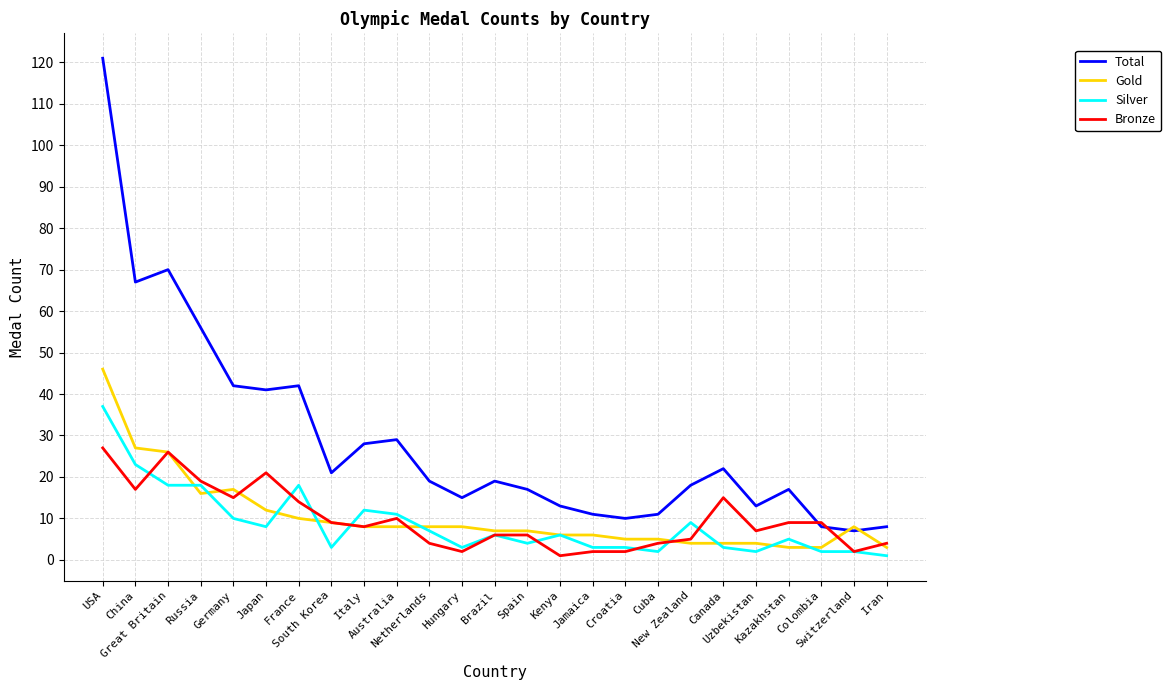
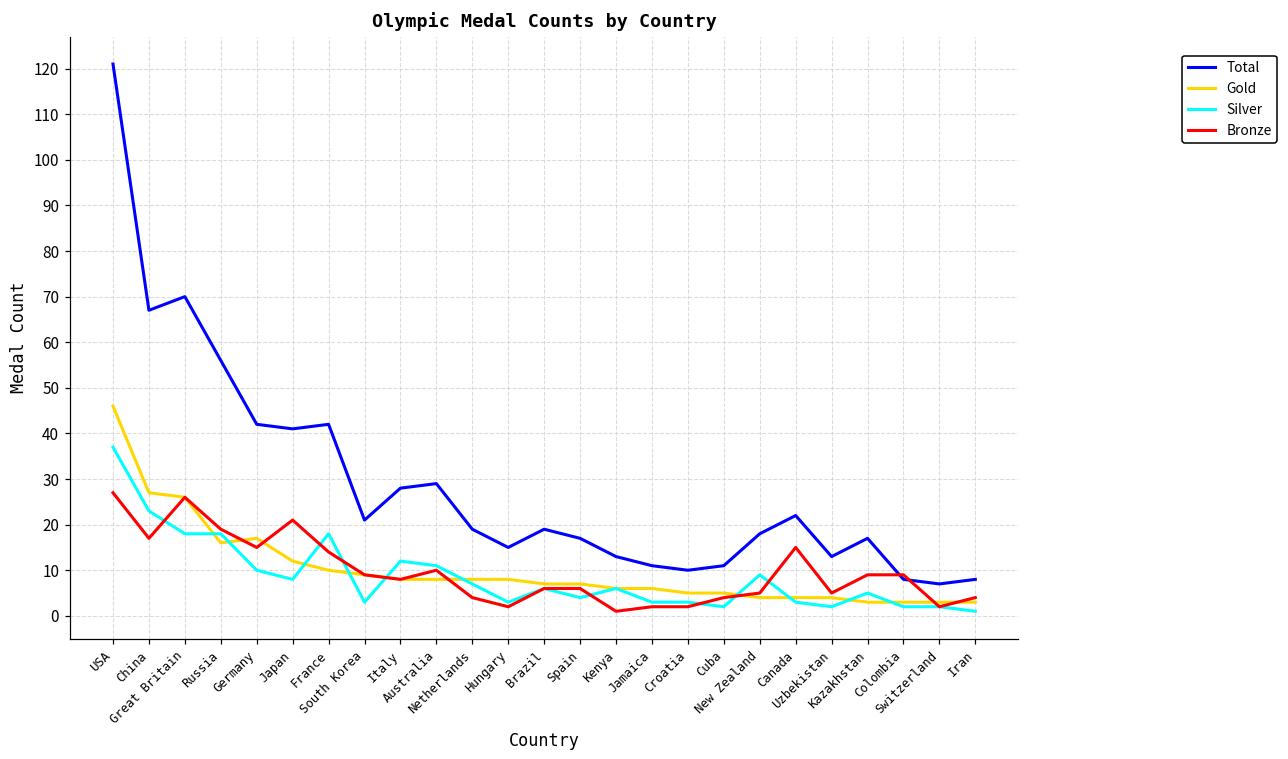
Bronze, Uzbekistan: 7 -> 5
Gold, Switzerland: 8 -> 3
